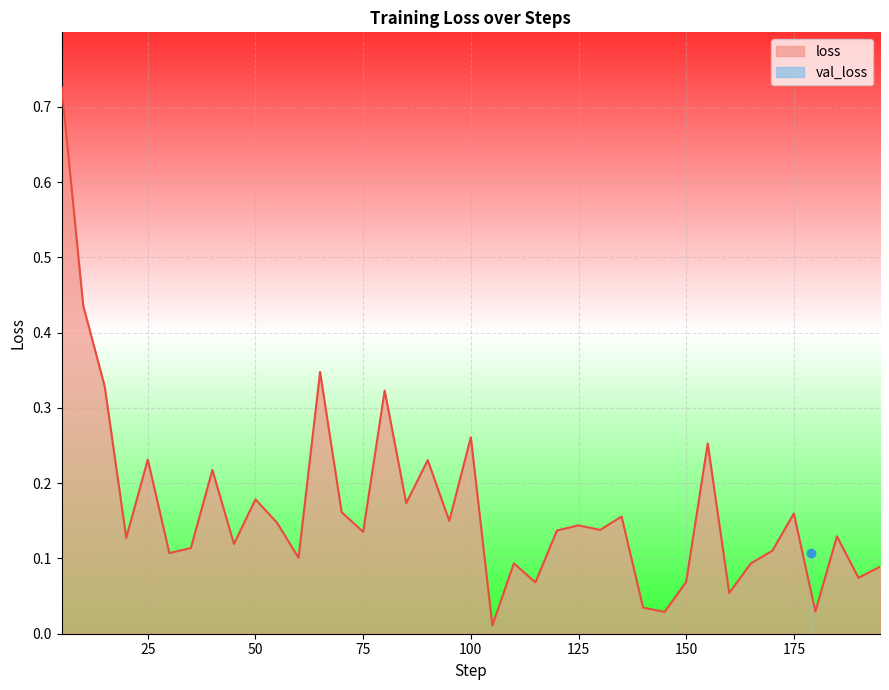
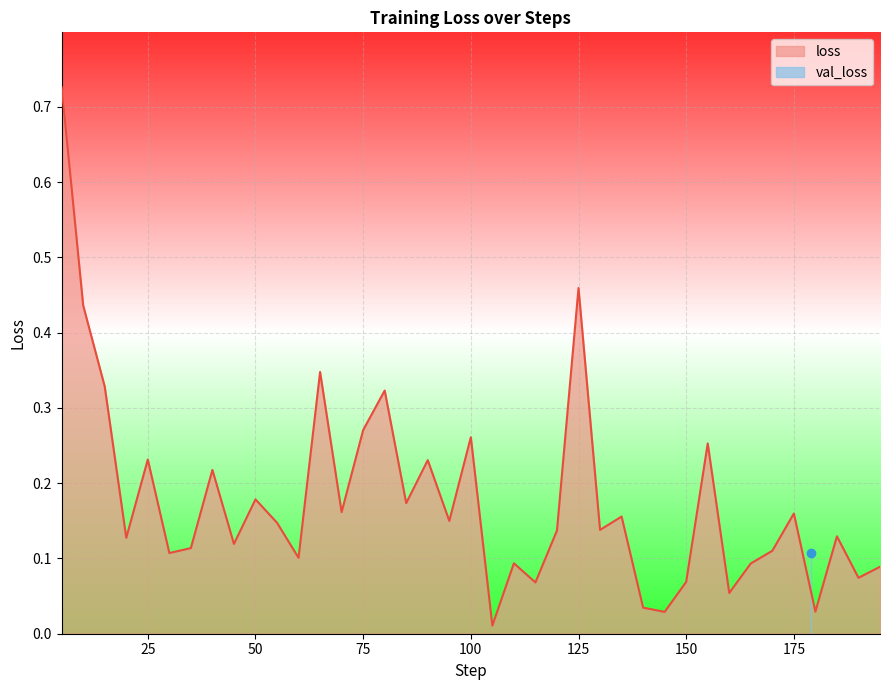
loss, 75: 0.14 -> 0.27
loss, 125: 0.14 -> 0.46
